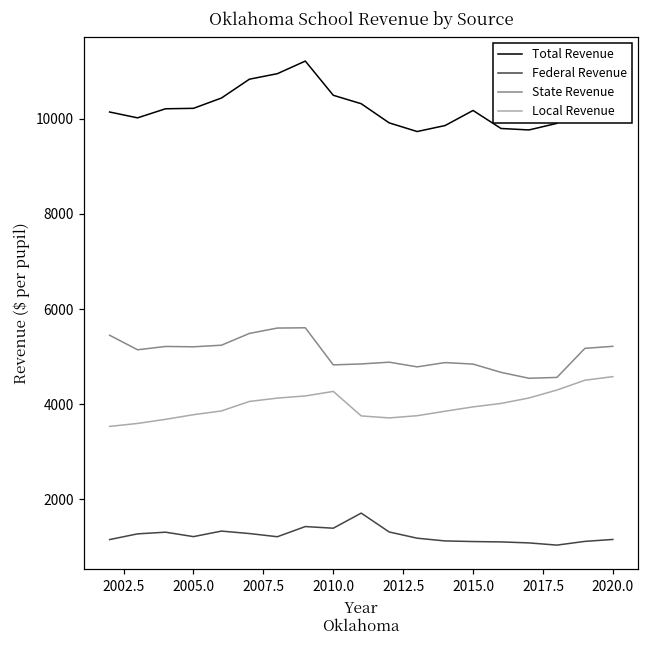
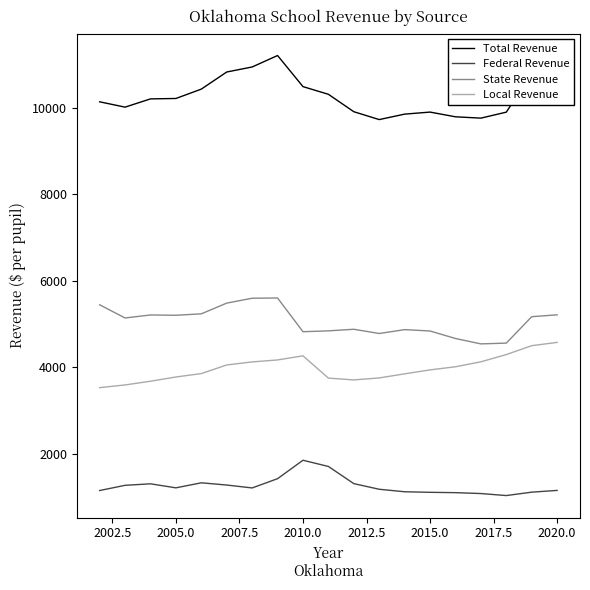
Federal Revenue, 2010.0: 1400 -> 1900
Total Revenue, 2015.0: 10200 -> 9900
